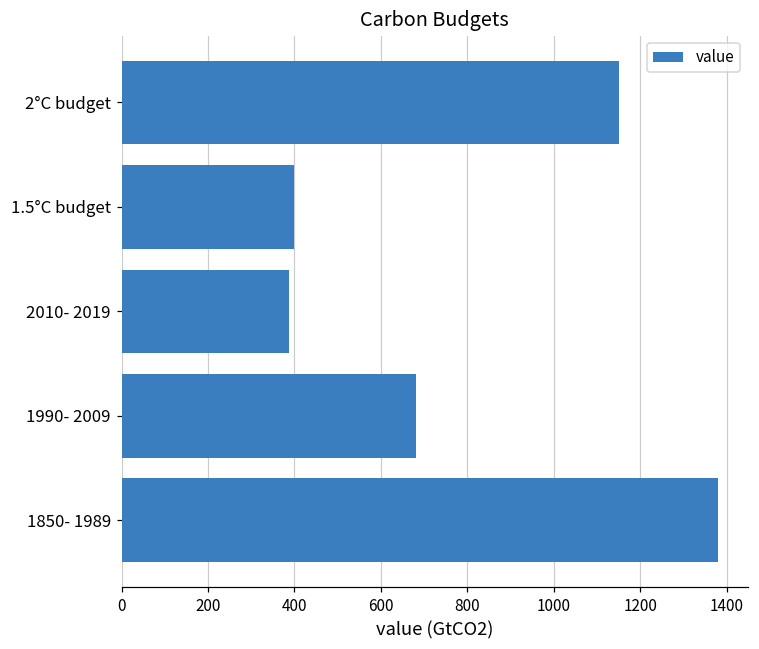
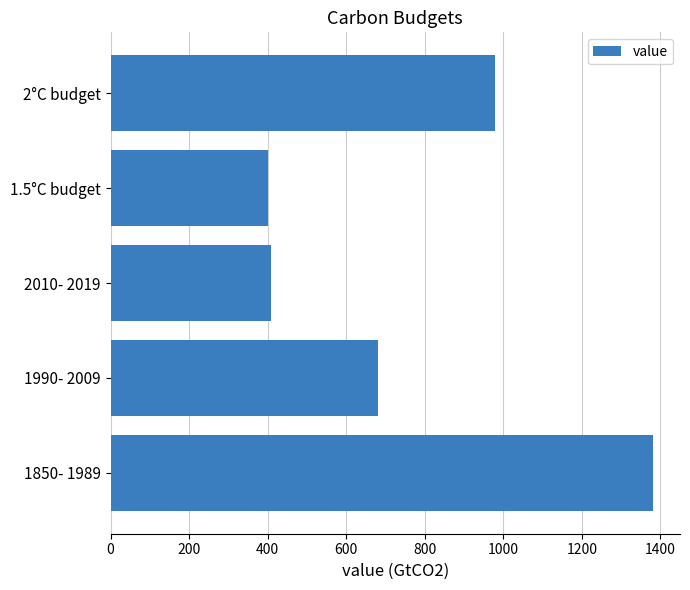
2°C budget: 1150 -> 980
2010- 2019: 390 -> 410
